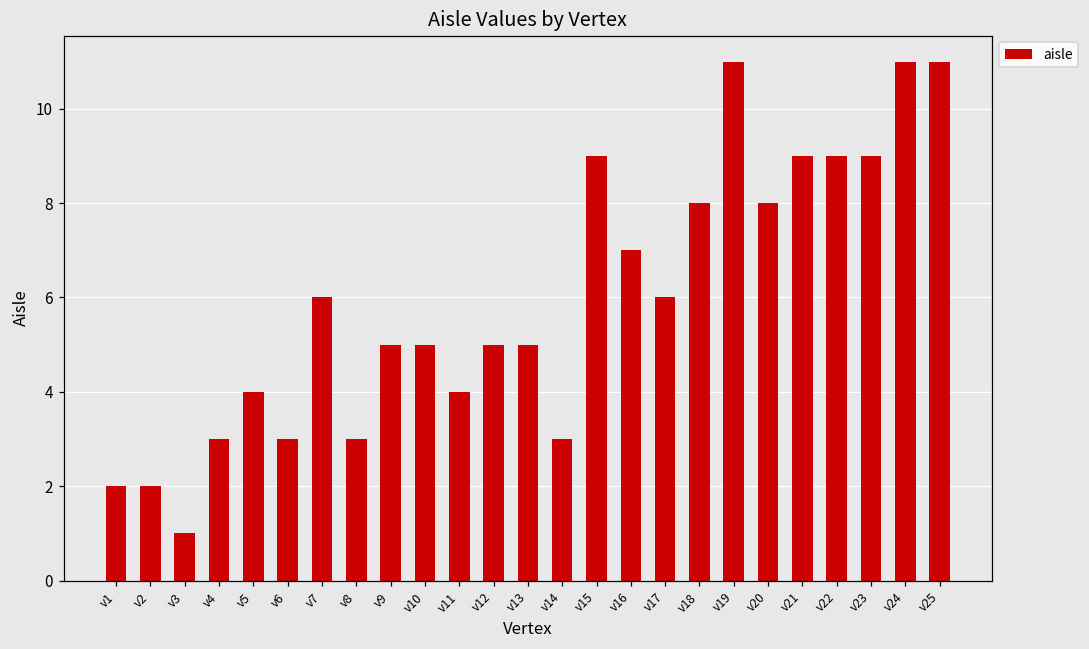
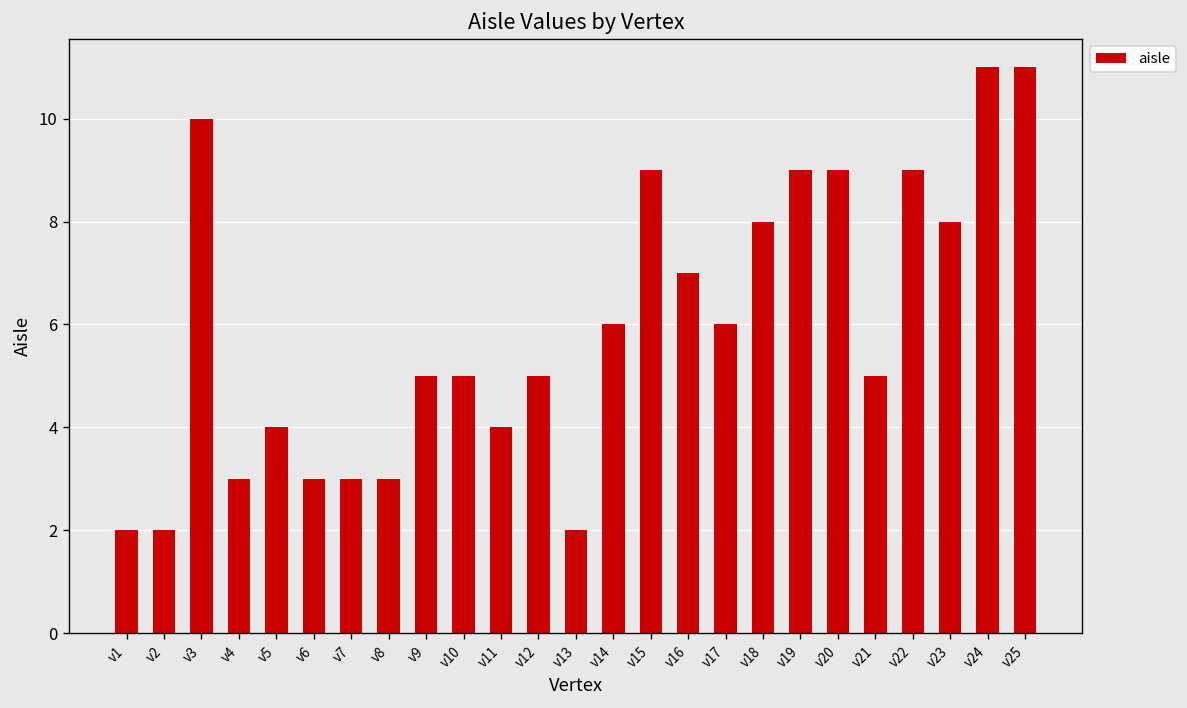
v3: 1 -> 10
v7: 6 -> 3
v13: 5 -> 2
v14: 3 -> 6
v19: 11 -> 9
v20: 8 -> 9
v21: 9 -> 5
v23: 9 -> 8
